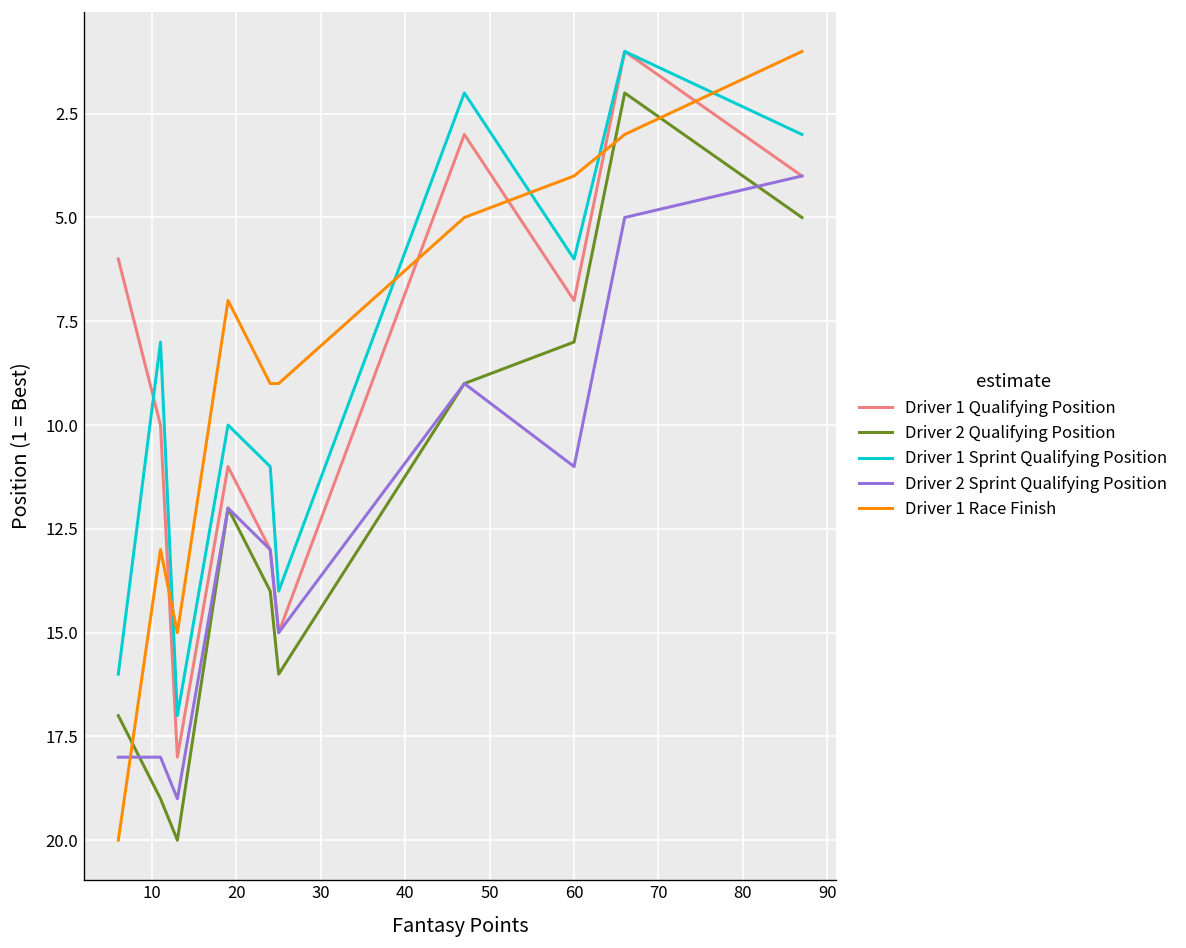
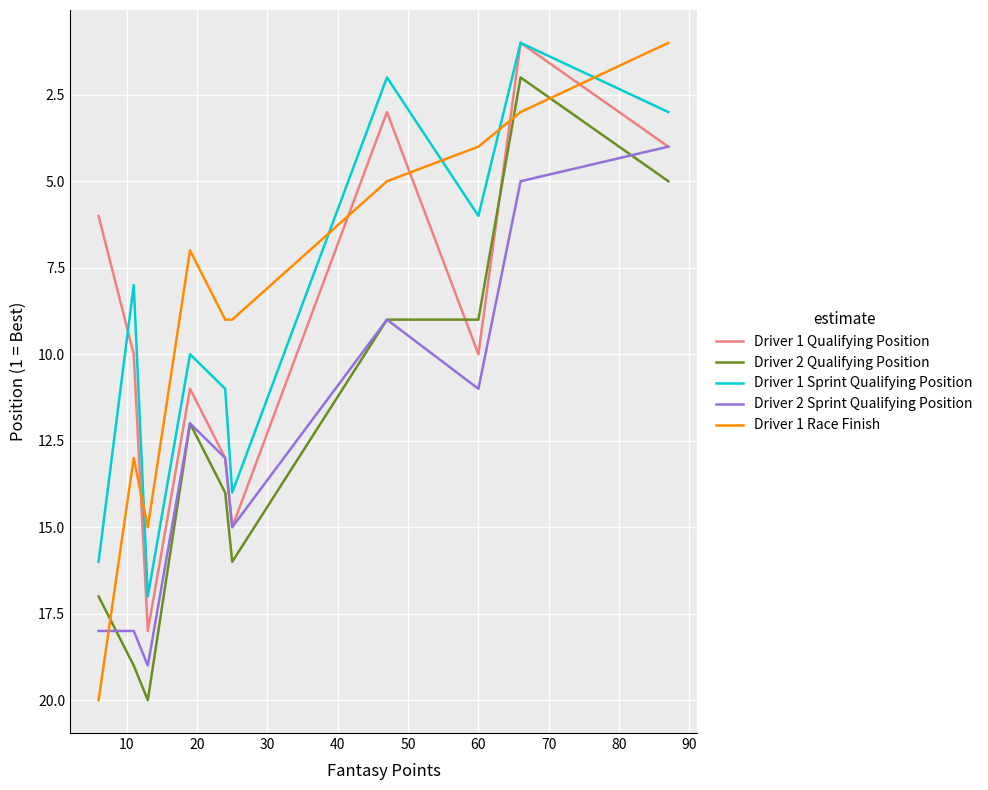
Driver 1 Qualifying Position, 60: 7 -> 10
Driver 2 Qualifying Position, 60: 8 -> 9
